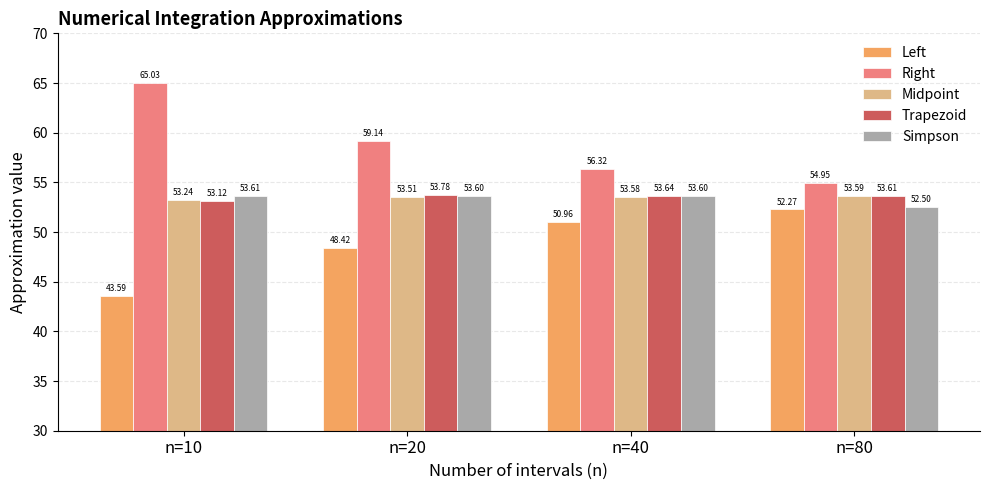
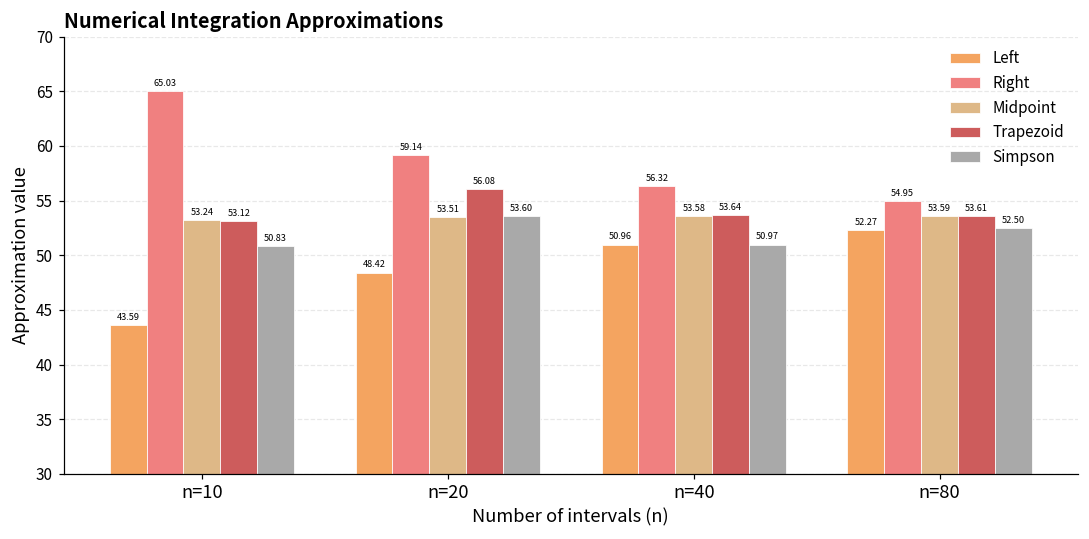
Simpson, n=10: 53.61 -> 50.83
Trapezoid, n=20: 53.78 -> 56.08
Simpson, n=40: 53.60 -> 50.97
